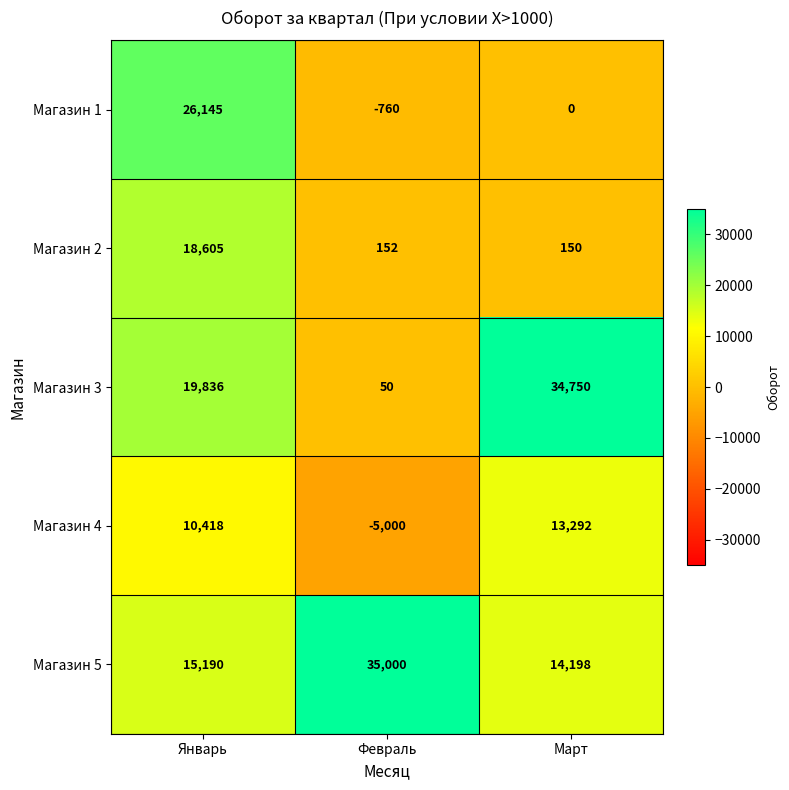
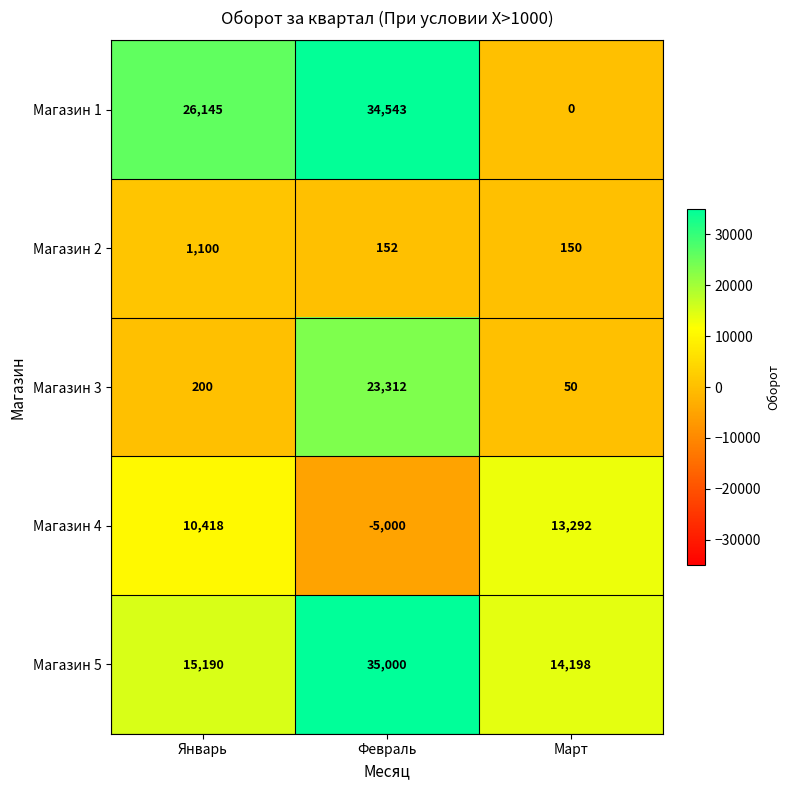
Магазин 1, Февраль: -760 -> 34,543
Магазин 2, Январь: 18,605 -> 1,100
Магазин 3, Январь: 19,836 -> 200
Магазин 3, Февраль: 50 -> 23,312
Магазин 3, Март: 34,750 -> 50
